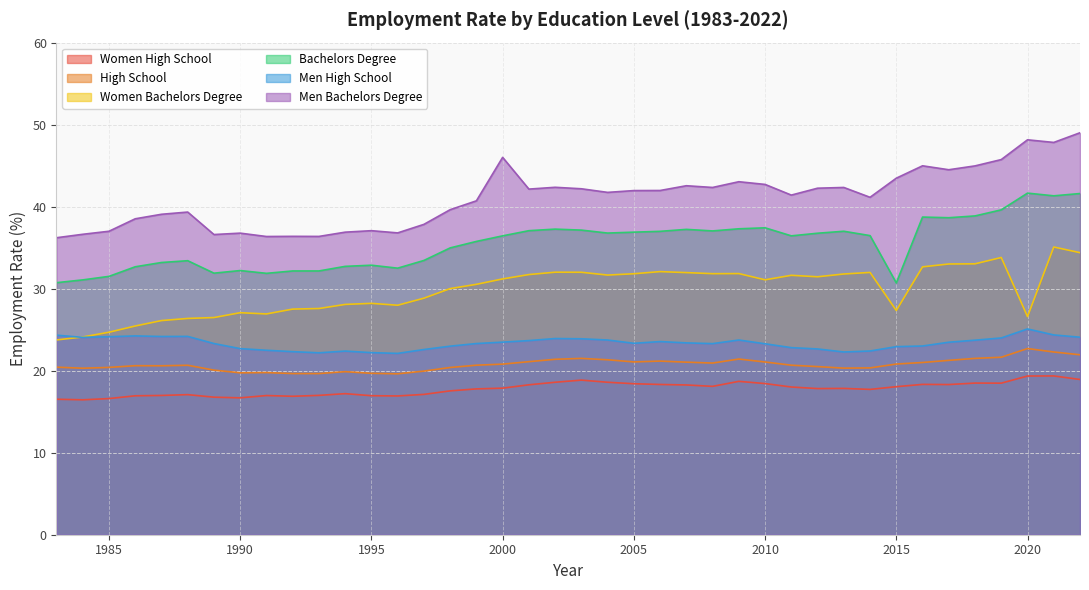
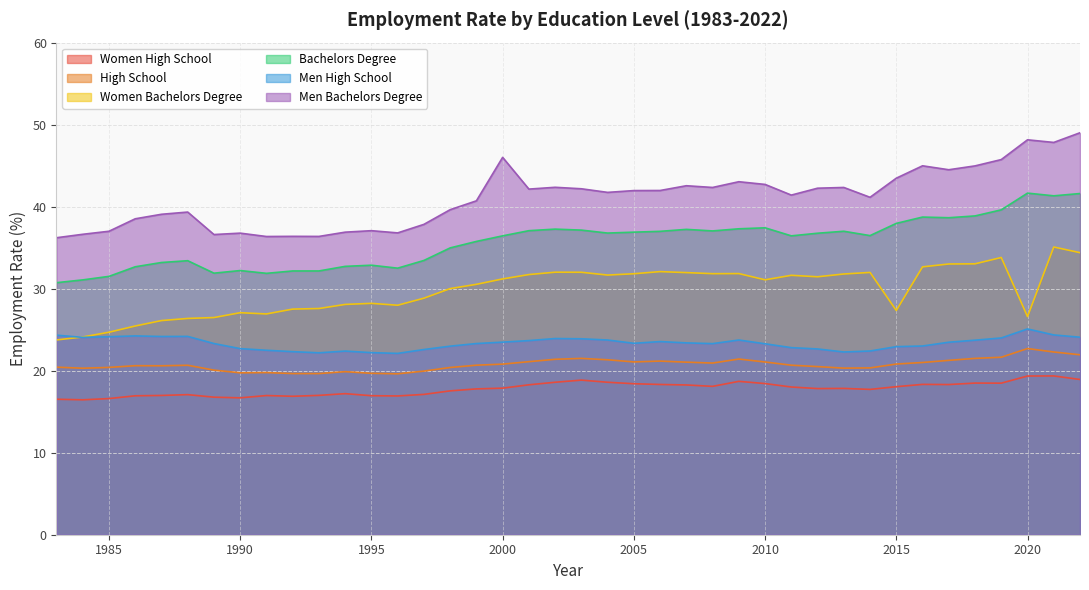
Bachelors Degree, 2015: 31 -> 38
